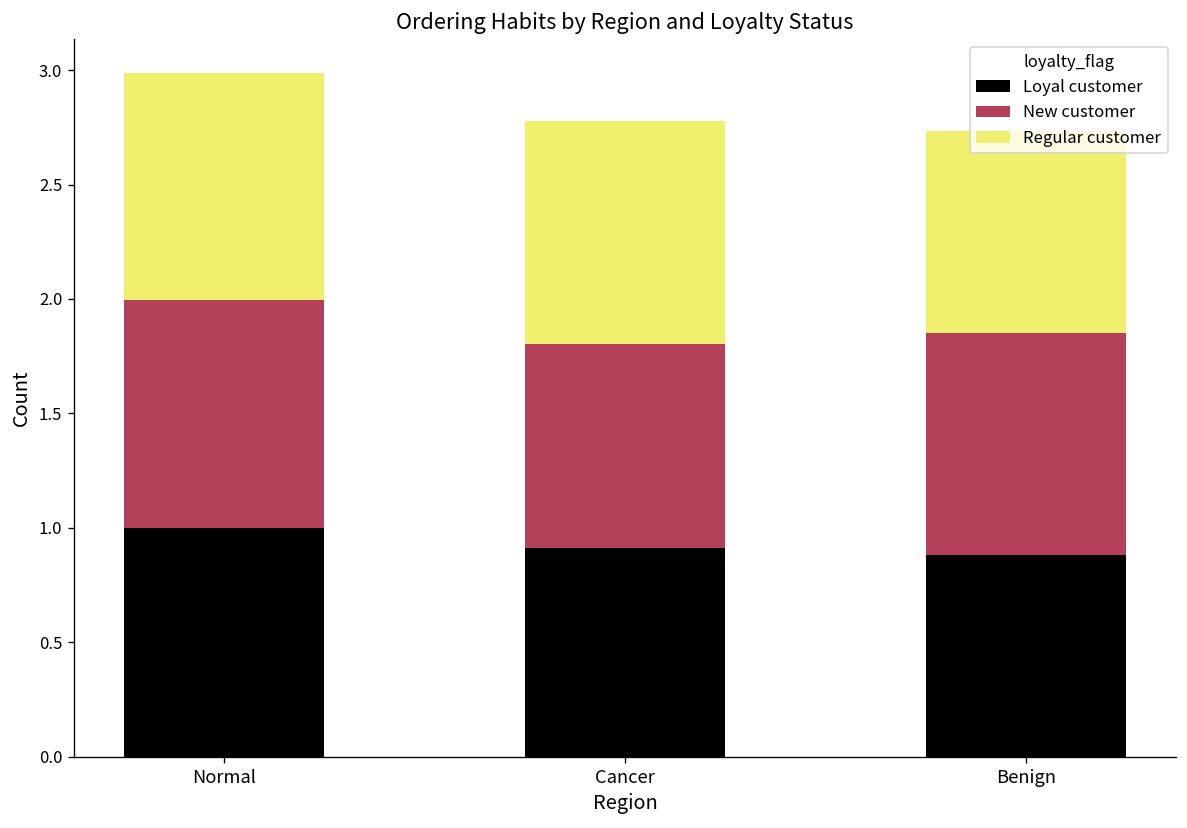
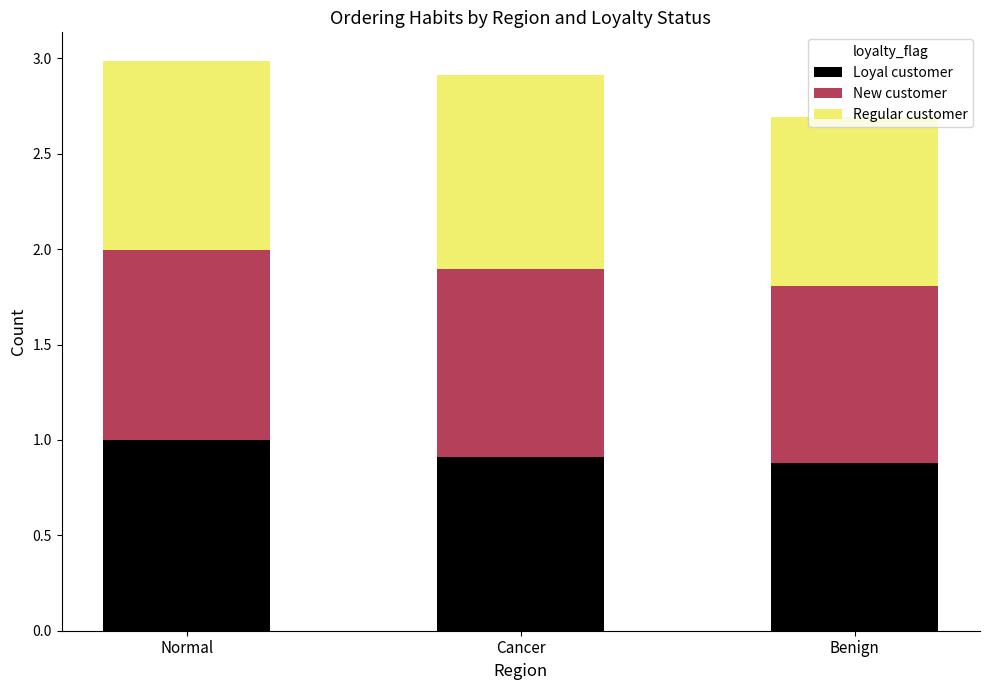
New customer, Cancer: 0.89 -> 0.98
Regular customer, Cancer: 0.97 -> 1.01
New customer, Benign: 0.97 -> 0.93
